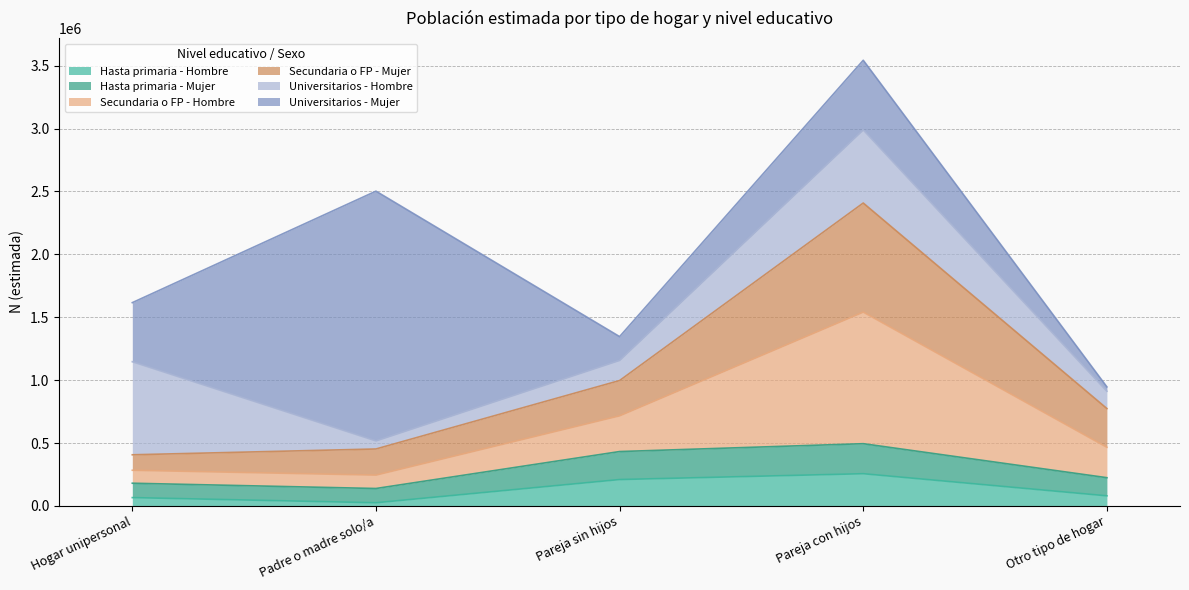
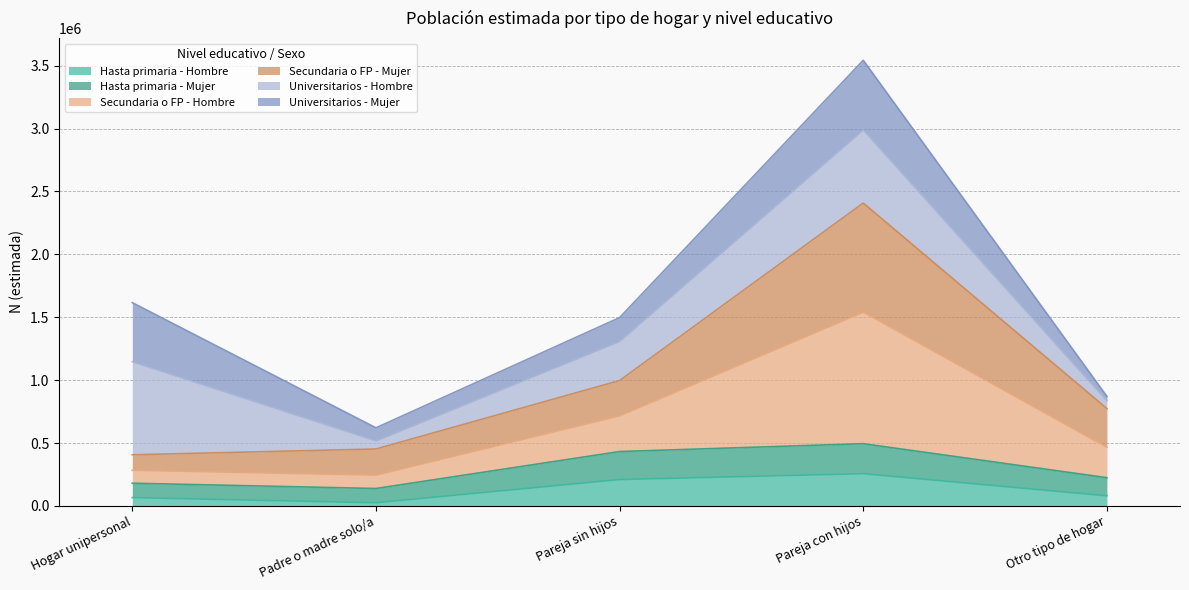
Universitarios - Mujer, Padre o madre solo/a: 1990000 -> 100000
Universitarios - Hombre, Pareja sin hijos: 160000 -> 310000
Universitarios - Hombre, Otro tipo de hogar: 140000 -> 60000
